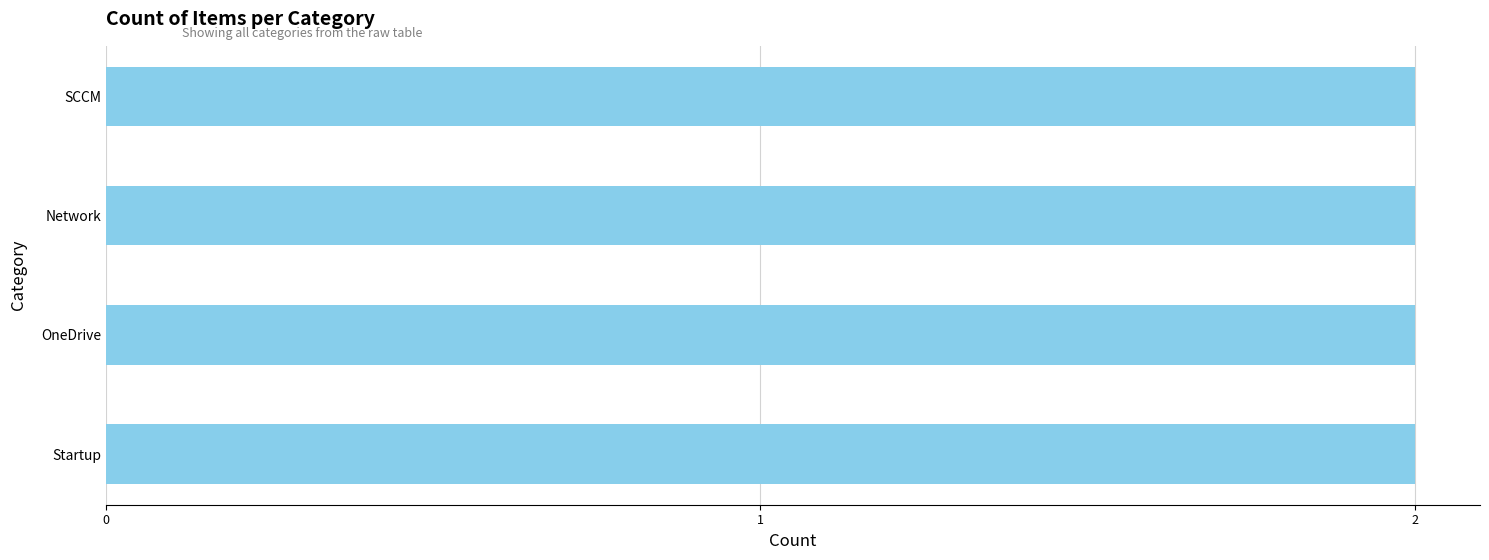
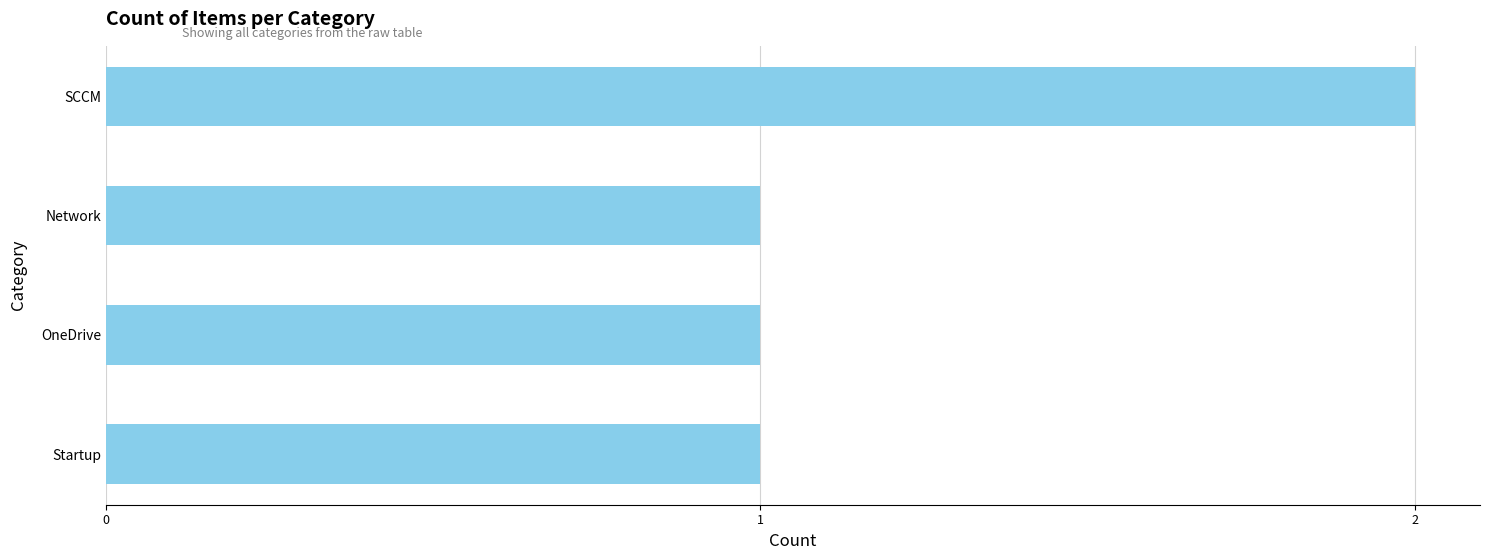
Network: 2 -> 1
OneDrive: 2 -> 1
Startup: 2 -> 1
